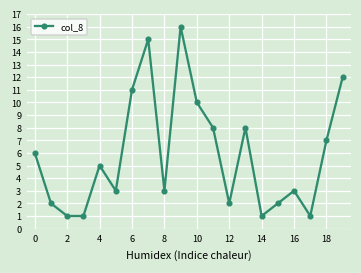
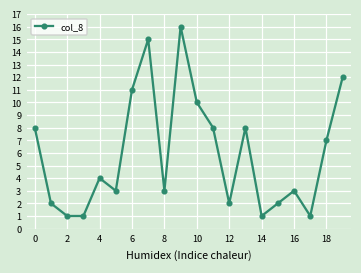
0: 6 -> 8
4: 5 -> 4
